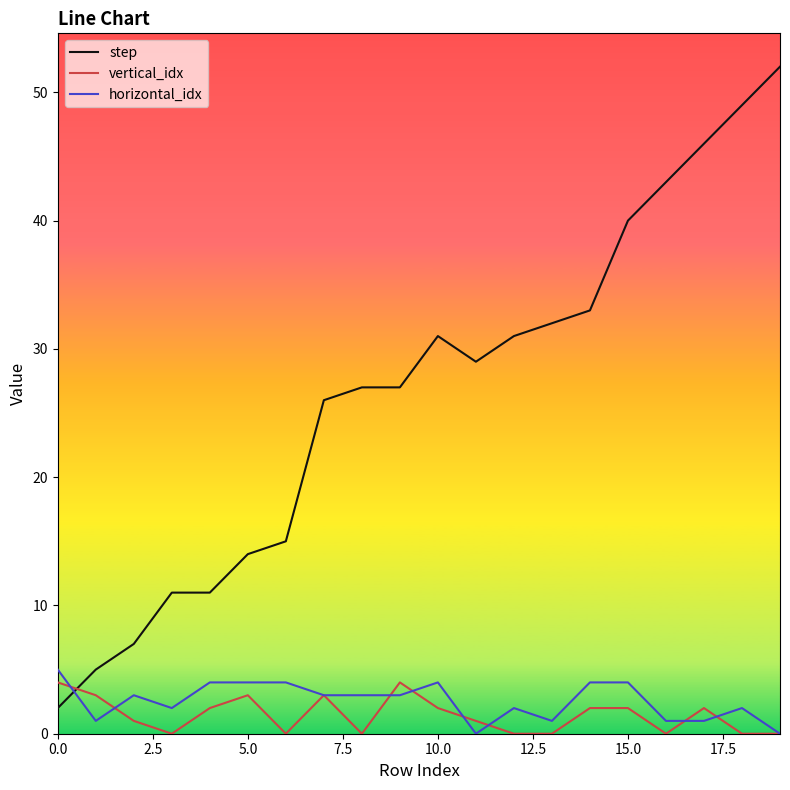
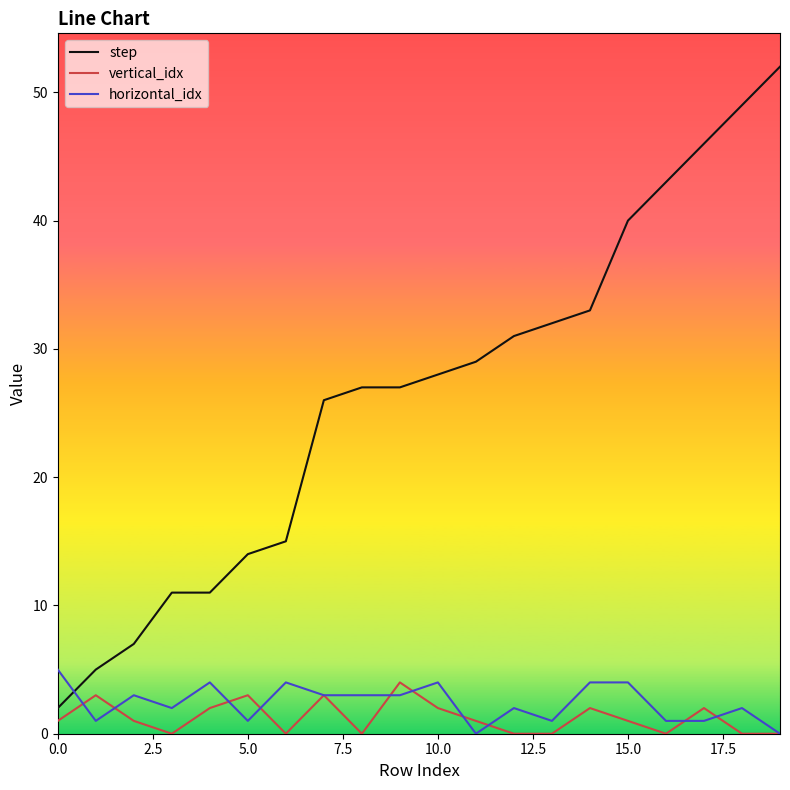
vertical_idx, 0.0: 4 -> 1
horizontal_idx, 5.0: 4 -> 1
step, 10.0: 31 -> 28
vertical_idx, 15.0: 2 -> 1
